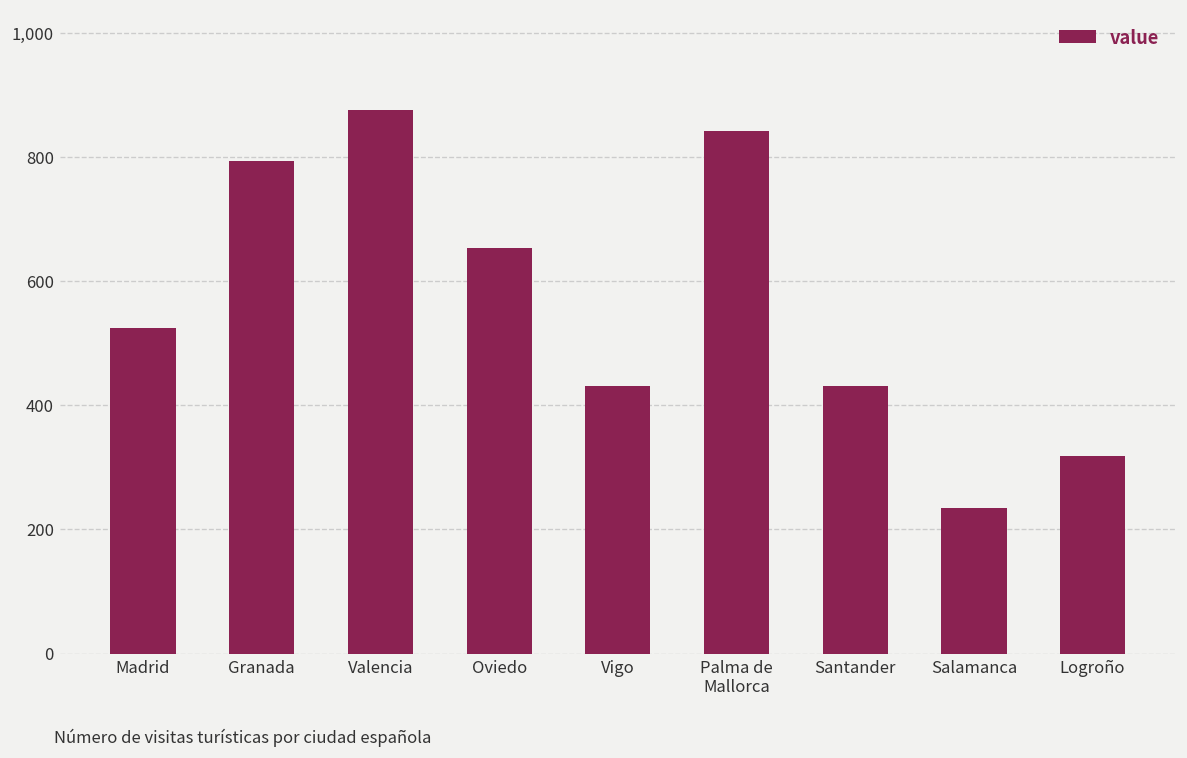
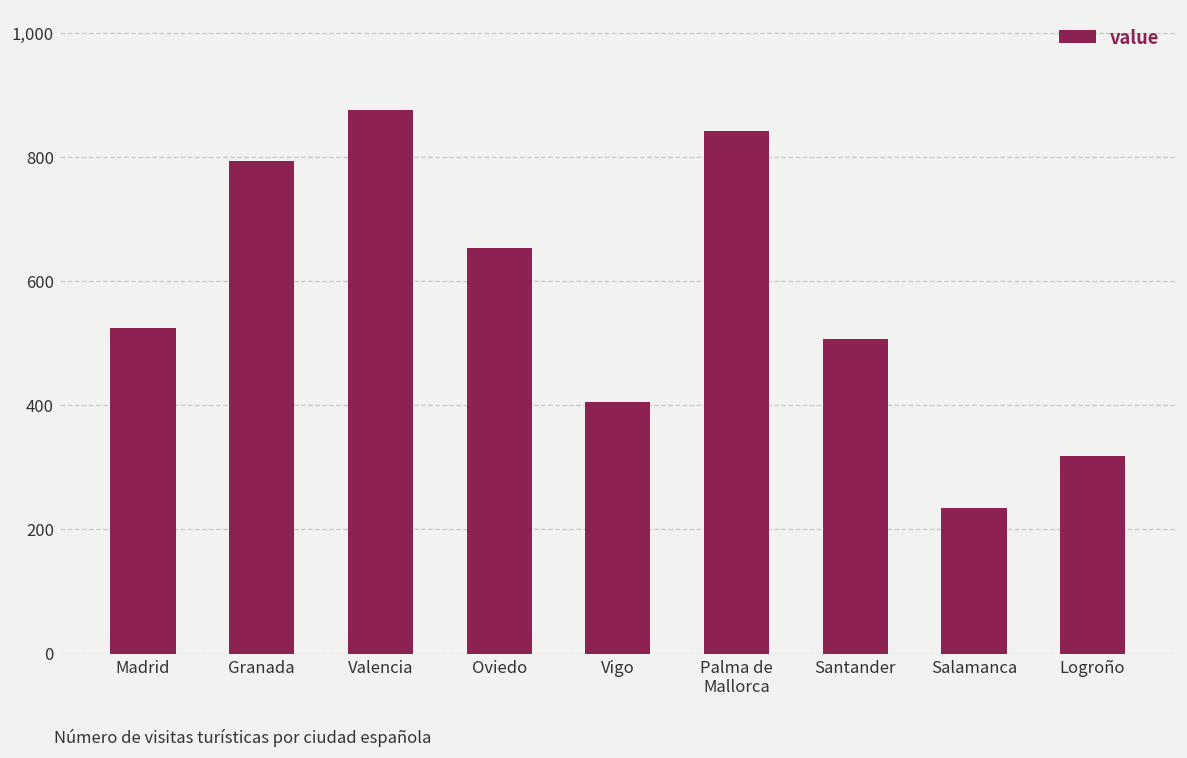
Vigo: 430 -> 410
Santander: 430 -> 510
